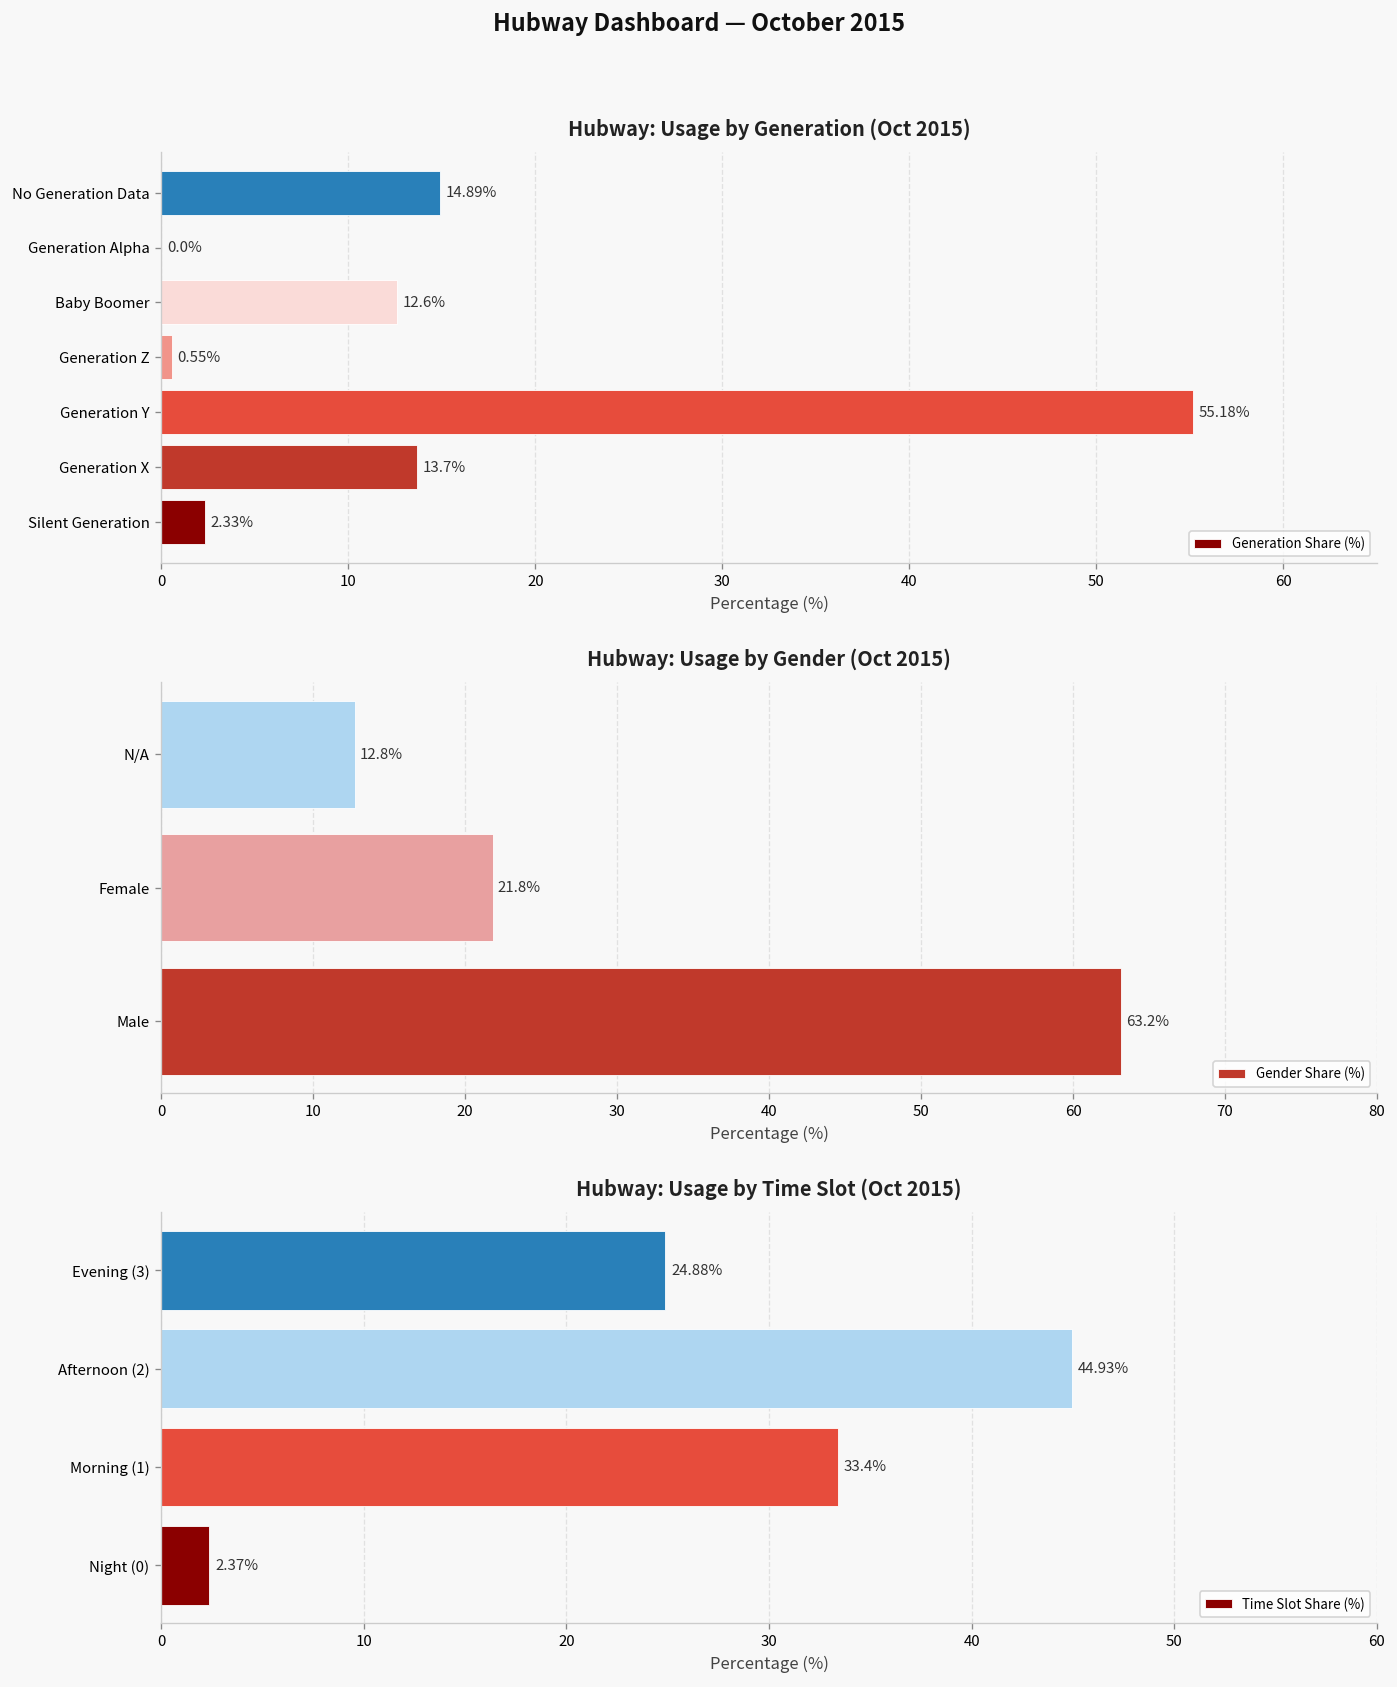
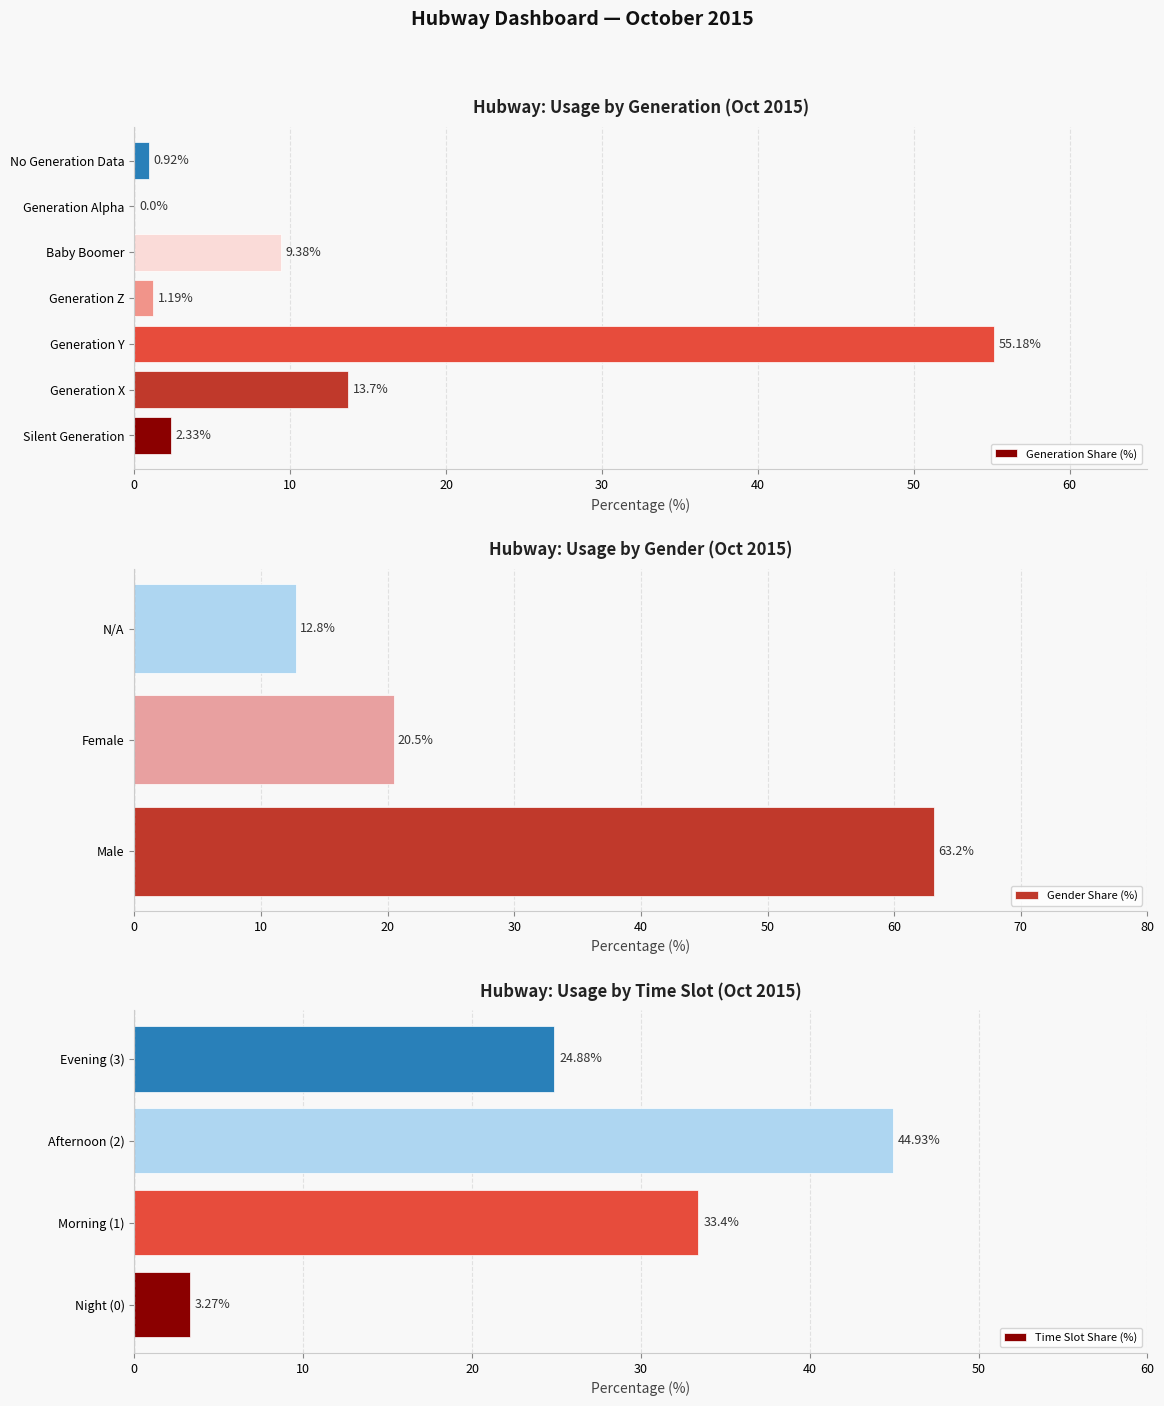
Hubway: Usage by Generation (Oct 2015), No Generation Data: 14.89% -> 0.92%
Hubway: Usage by Generation (Oct 2015), Baby Boomer: 12.6% -> 9.38%
Hubway: Usage by Generation (Oct 2015), Generation Z: 0.55% -> 1.19%
Hubway: Usage by Gender (Oct 2015), Female: 21.8% -> 20.5%
Hubway: Usage by Time Slot (Oct 2015), Night (0): 2.37% -> 3.27%
